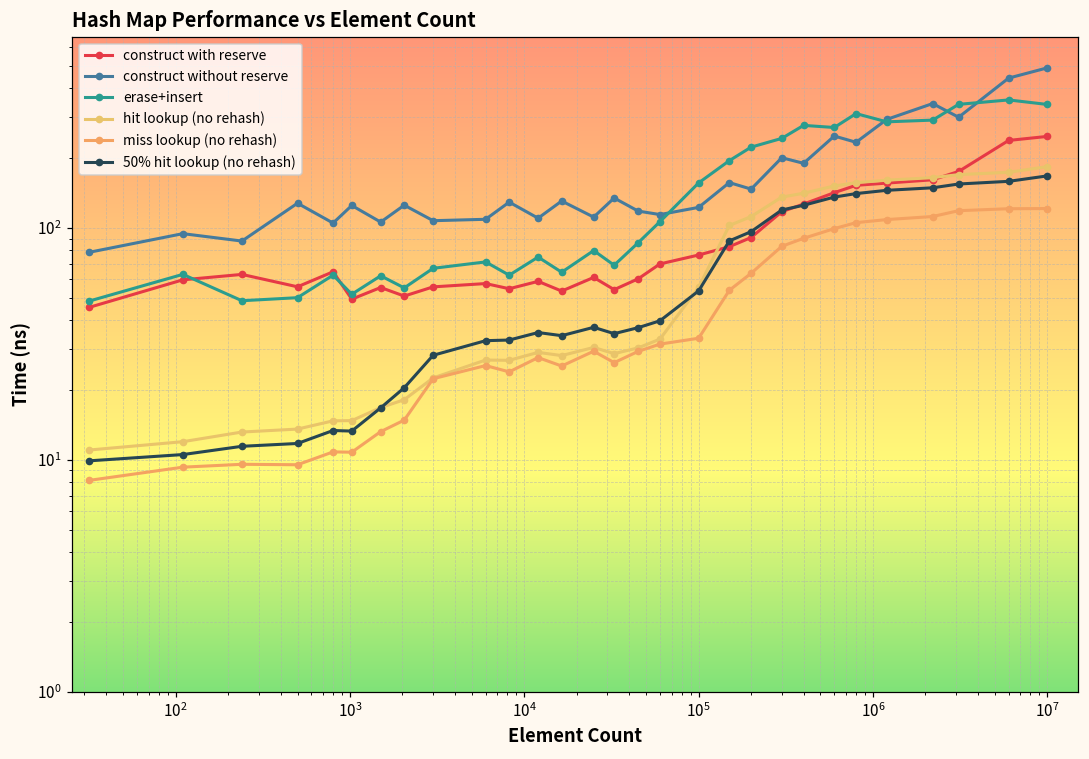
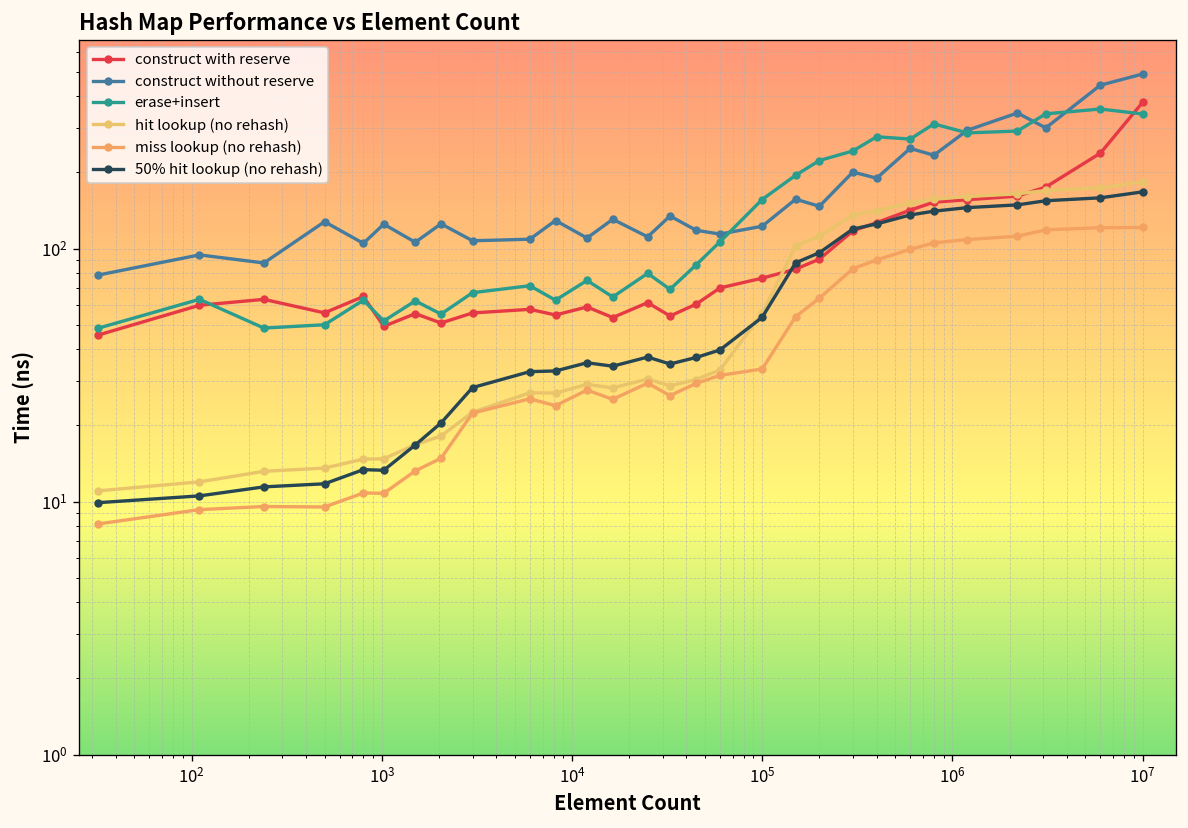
construct with reserve, 10^7: 250 -> 380
